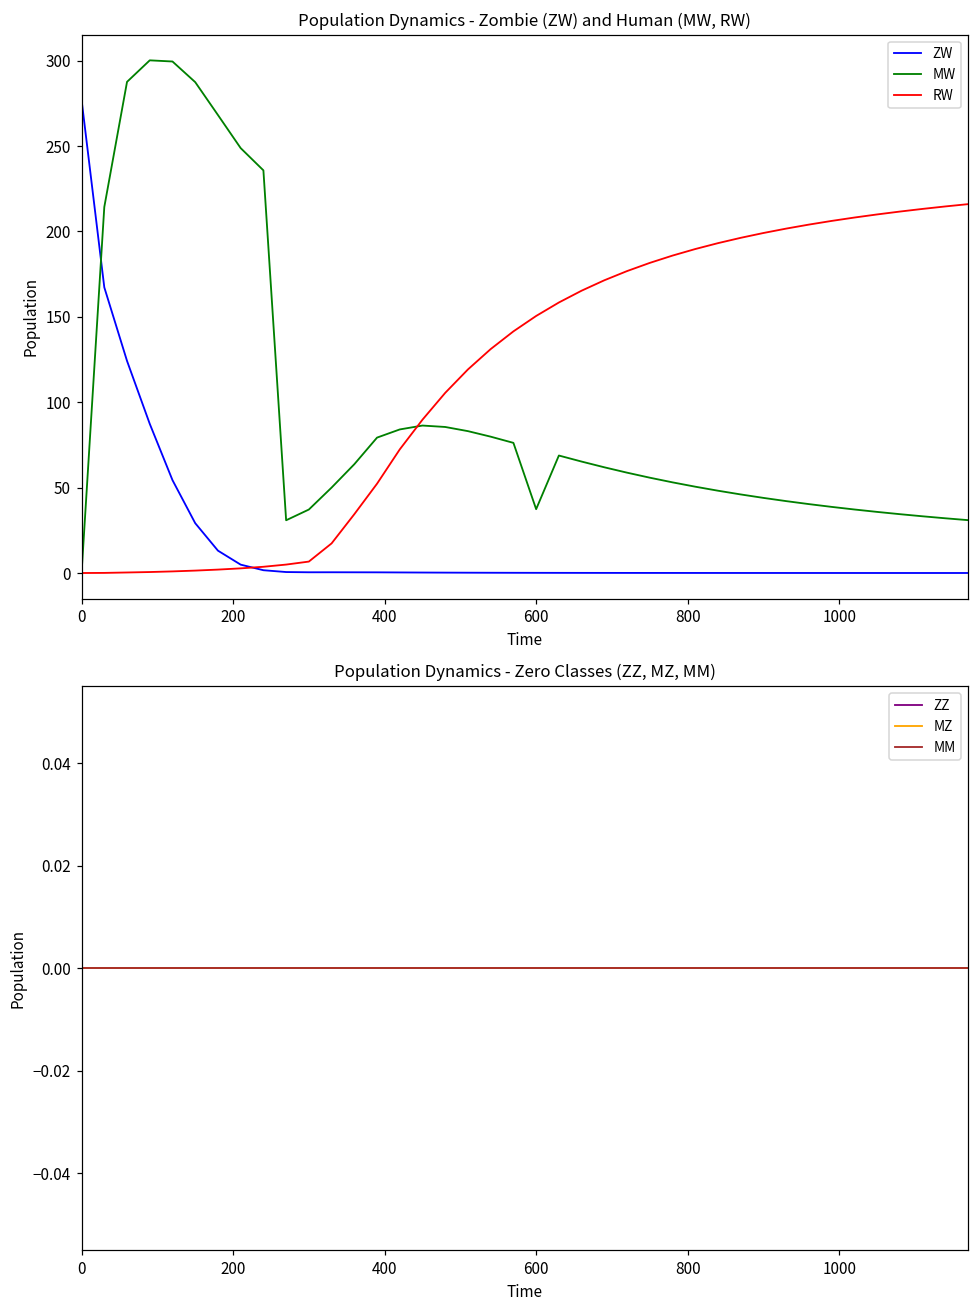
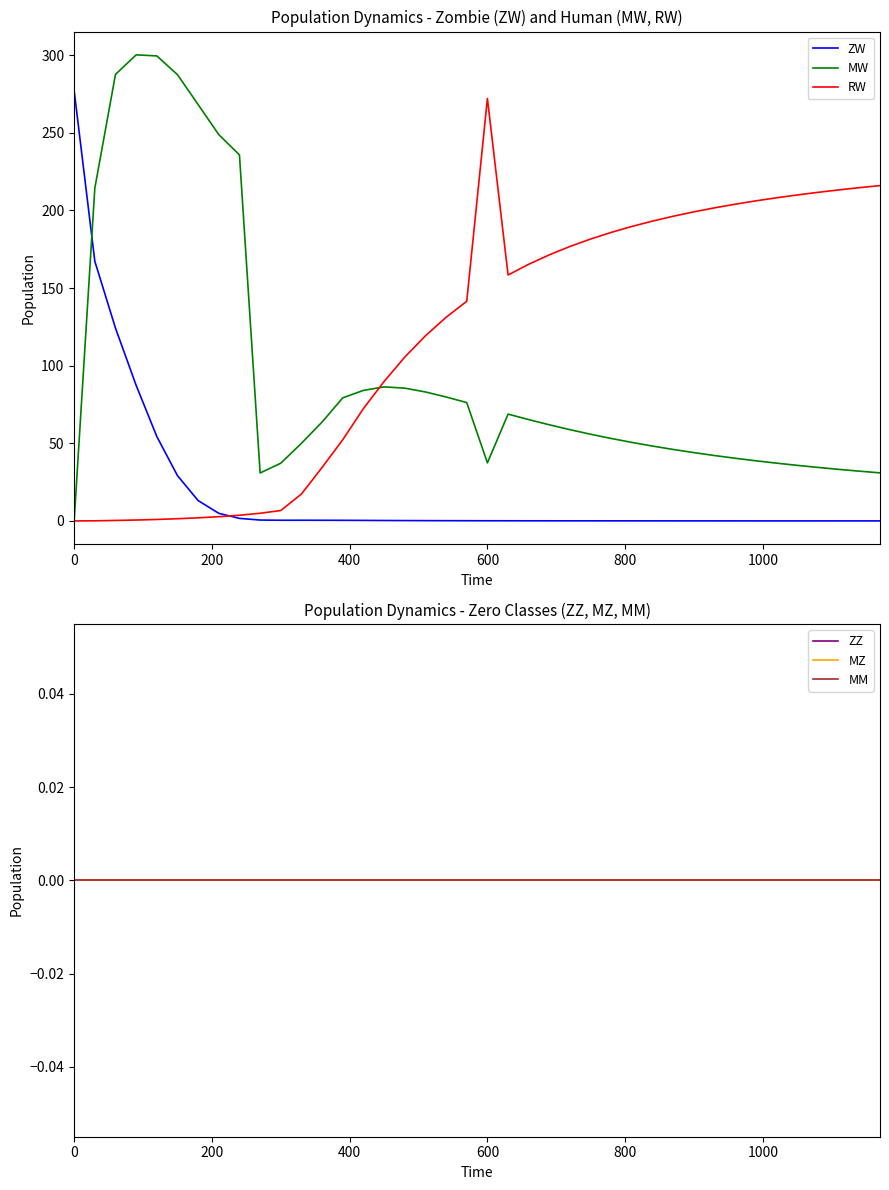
Population Dynamics - Zombie (ZW) and Human (MW, RW), RW, 600: 150 -> 272
